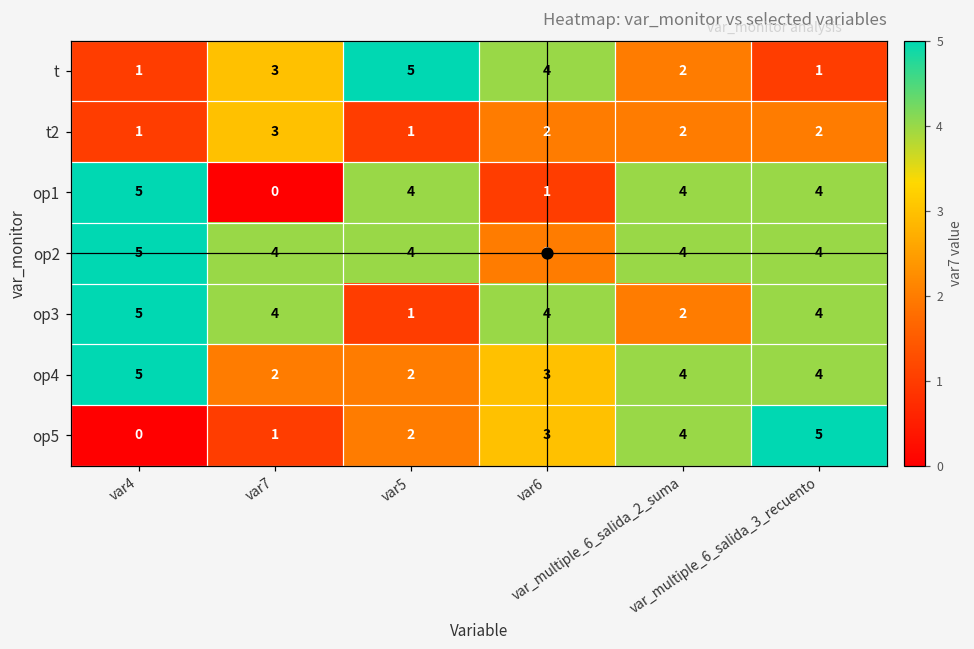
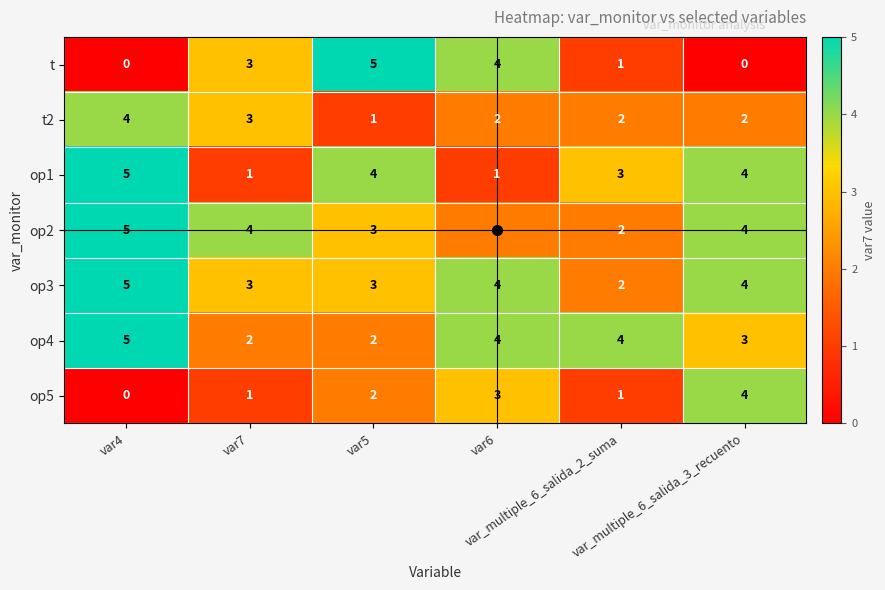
t, var4: 1 -> 0
t, var_multiple_6_salida_2_suma: 2 -> 1
t, var_multiple_6_salida_3_recuento: 1 -> 0
t2, var4: 1 -> 4
op1, var7: 0 -> 1
op1, var_multiple_6_salida_2_suma: 4 -> 3
op2, var5: 4 -> 3
op2, var_multiple_6_salida_2_suma: 4 -> 2
op3, var7: 4 -> 3
op3, var5: 1 -> 3
op4, var6: 3 -> 4
op4, var_multiple_6_salida_3_recuento: 4 -> 3
op5, var_multiple_6_salida_2_suma: 4 -> 1
op5, var_multiple_6_salida_3_recuento: 5 -> 4
